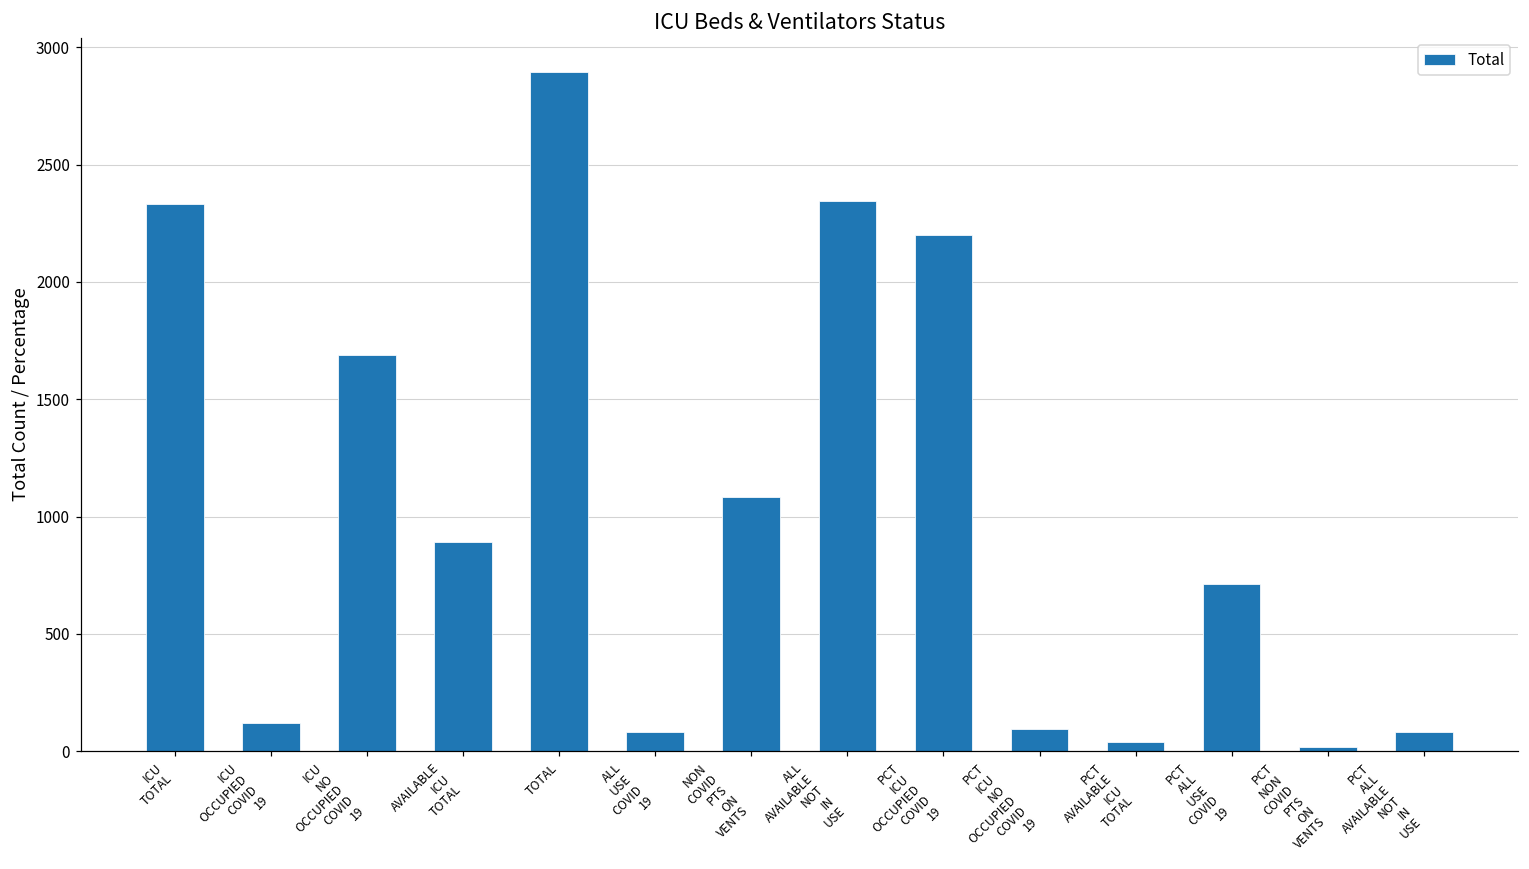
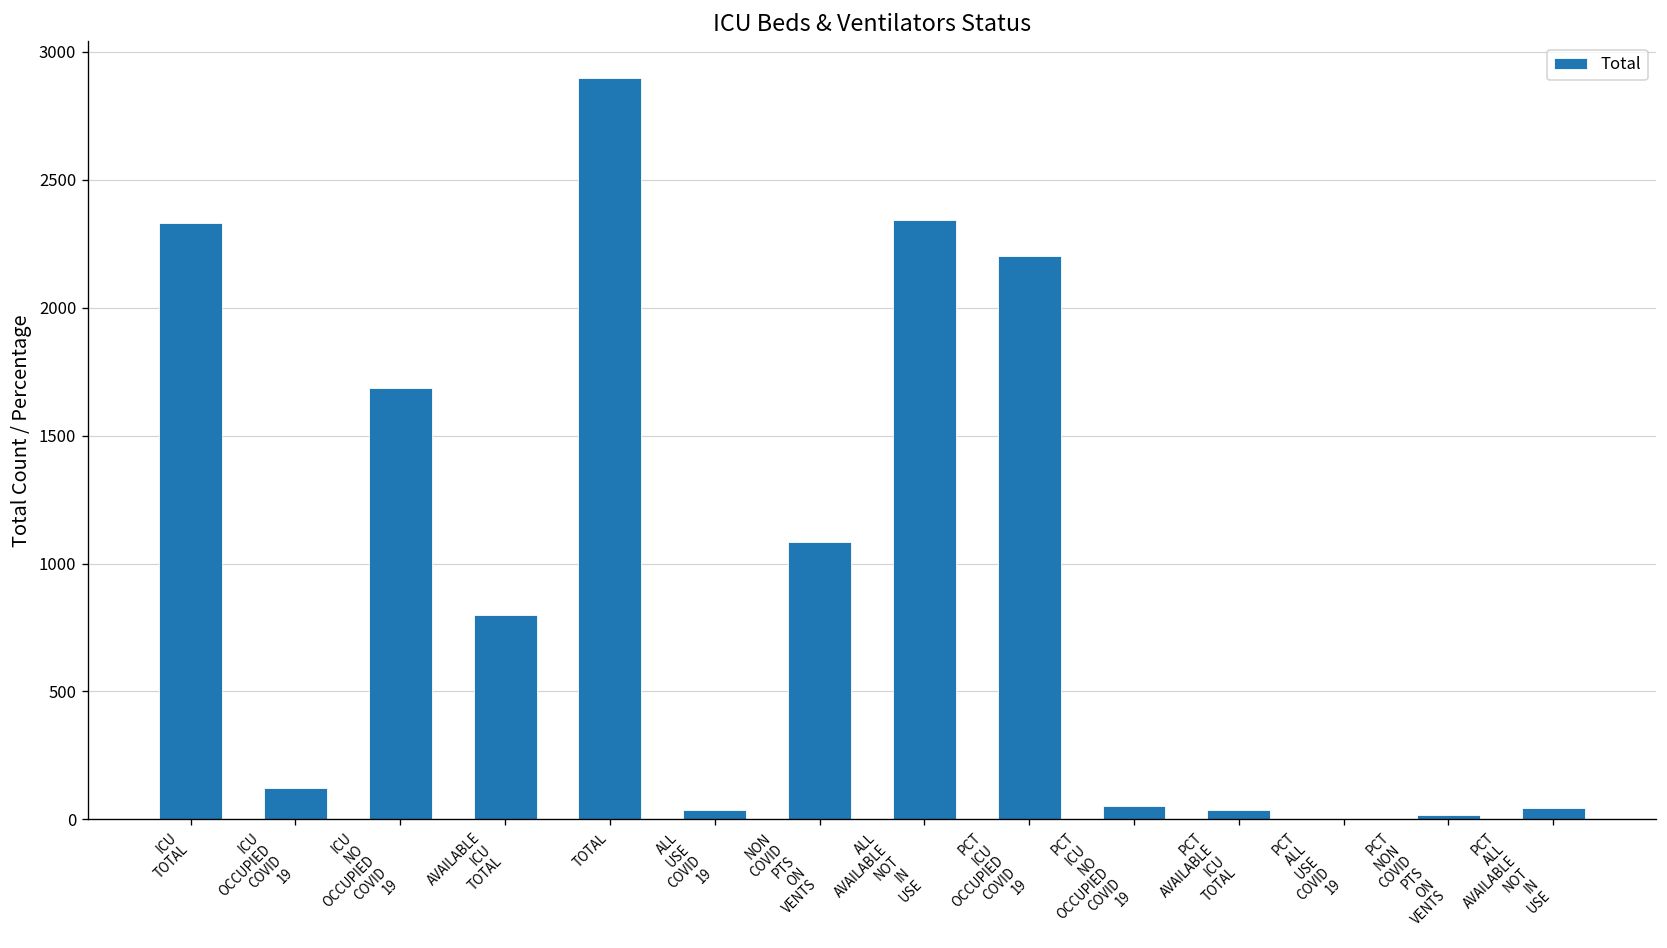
AVAILABLE ICU TOTAL: 890 -> 800
ALL USE COVID 19: 80 -> 40
PCT ICU NO OCCUPIED COVID 19: 100 -> 50
PCT ALL USE COVID 19: 710 -> 0
PCT ALL AVAILABLE NOT IN USE: 80 -> 40
